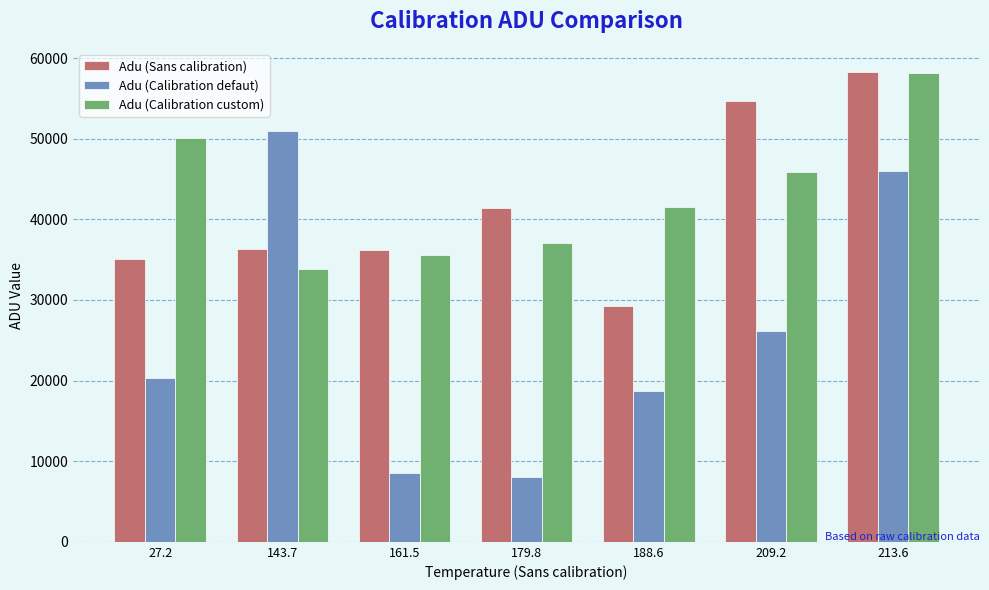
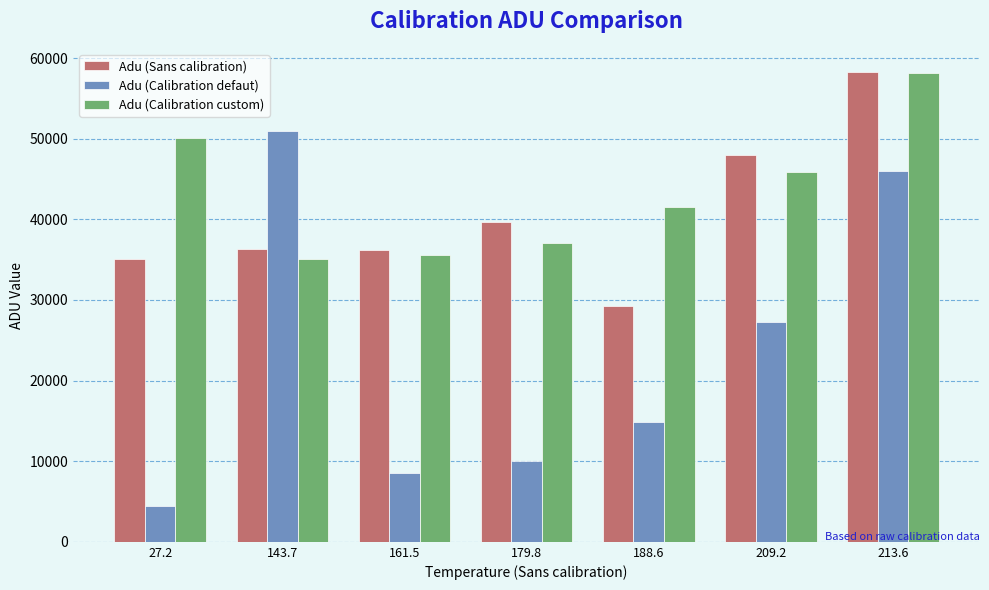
Adu (Calibration defaut), 27.2: 20000 -> 4000
Adu (Calibration custom), 143.7: 34000 -> 35000
Adu (Sans calibration), 179.8: 41000 -> 40000
Adu (Calibration defaut), 179.8: 8000 -> 10000
Adu (Calibration defaut), 188.6: 19000 -> 15000
Adu (Sans calibration), 209.2: 55000 -> 48000
Adu (Calibration defaut), 209.2: 26000 -> 27000
